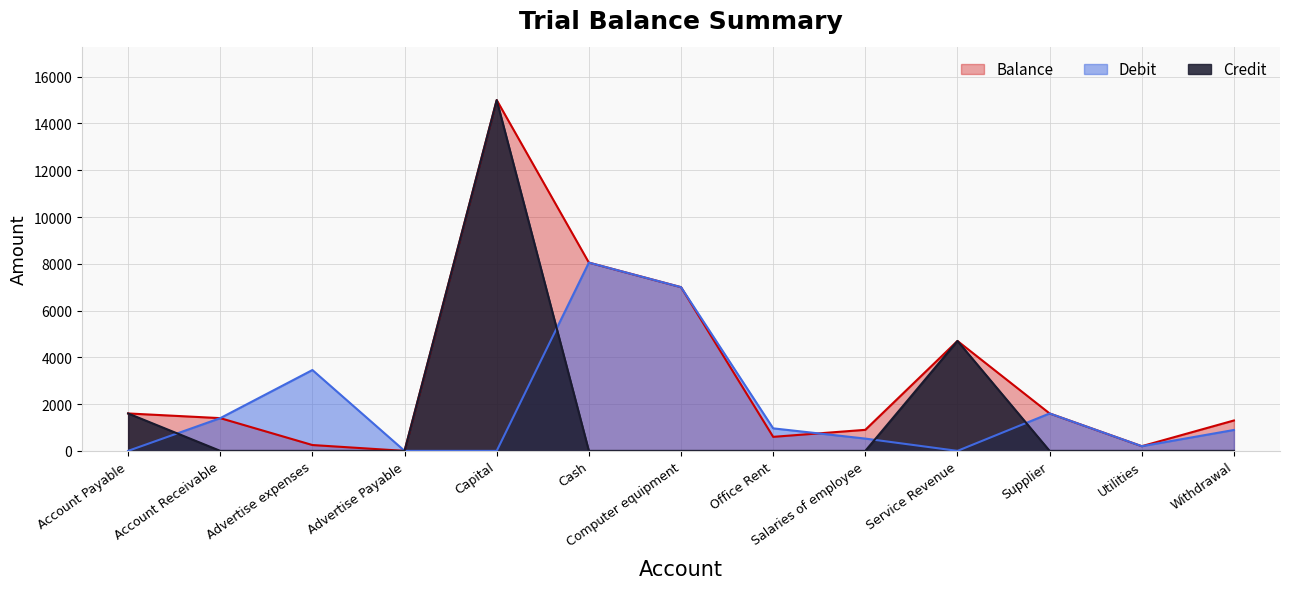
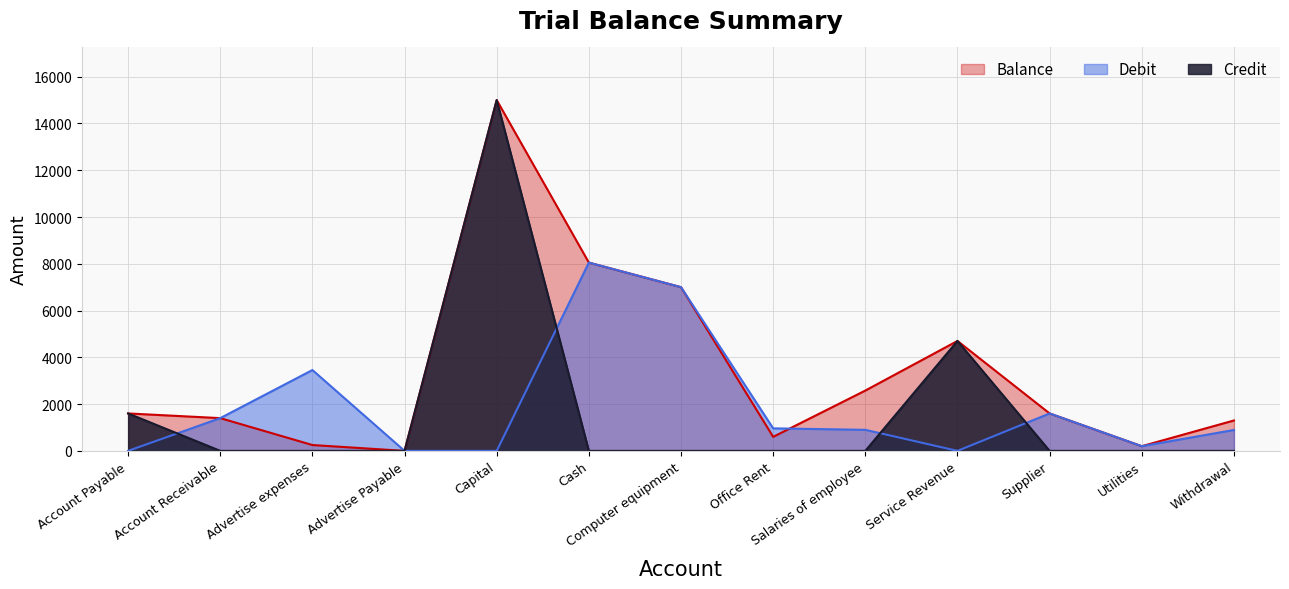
Balance, Salaries of employee: 900 -> 2600
Debit, Salaries of employee: 500 -> 900
